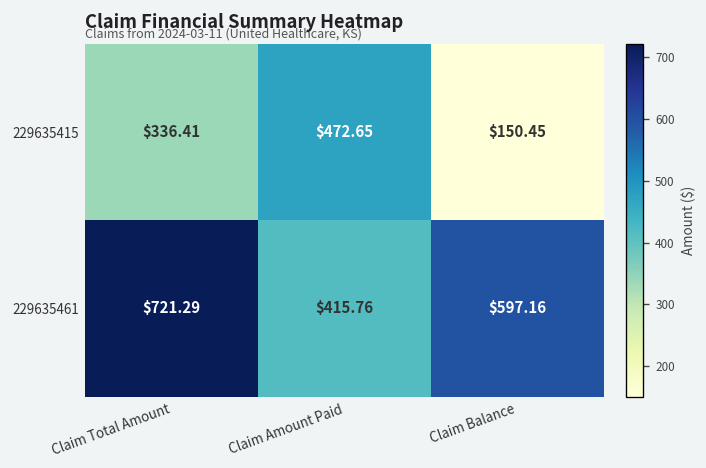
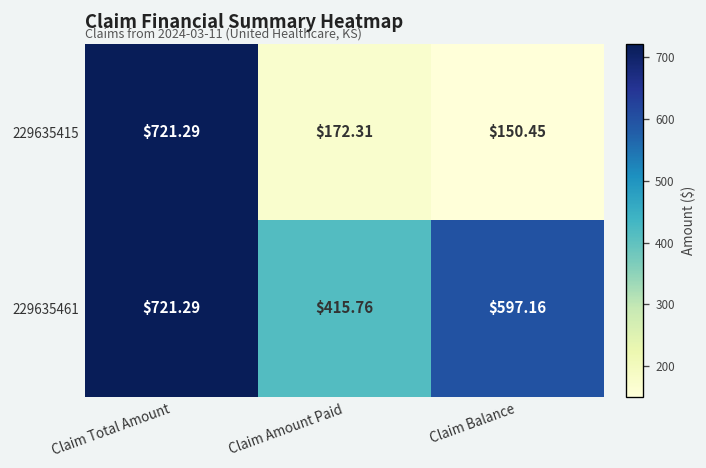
229635415, Claim Total Amount: $336.41 -> $721.29
229635415, Claim Amount Paid: $472.65 -> $172.31
